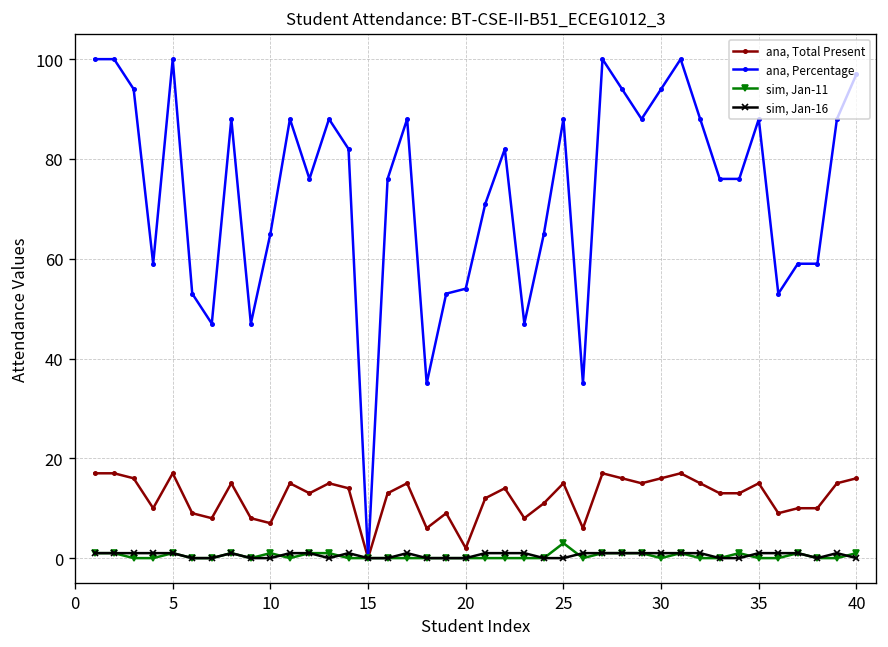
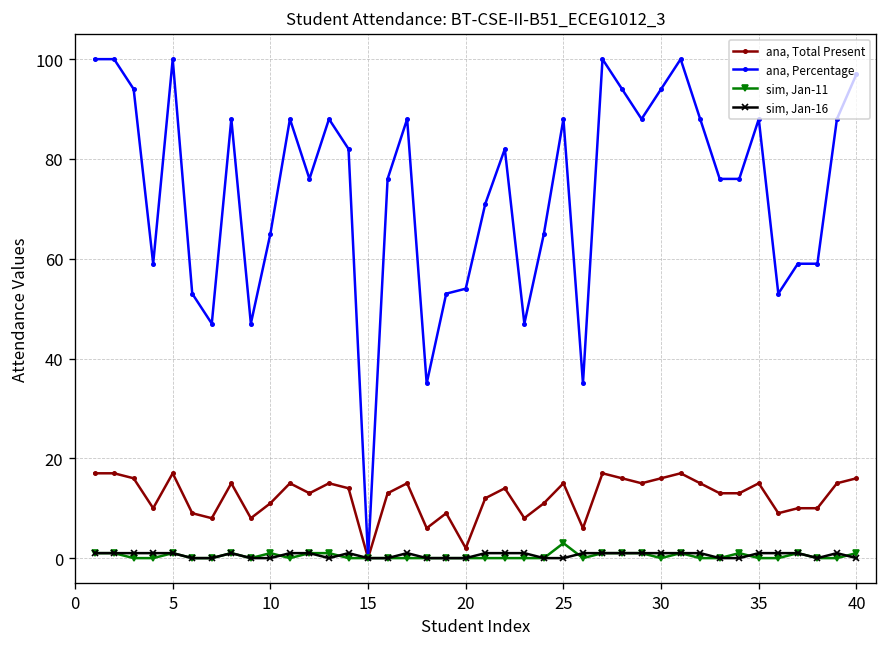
ana, Total Present, 10: 7 -> 11
